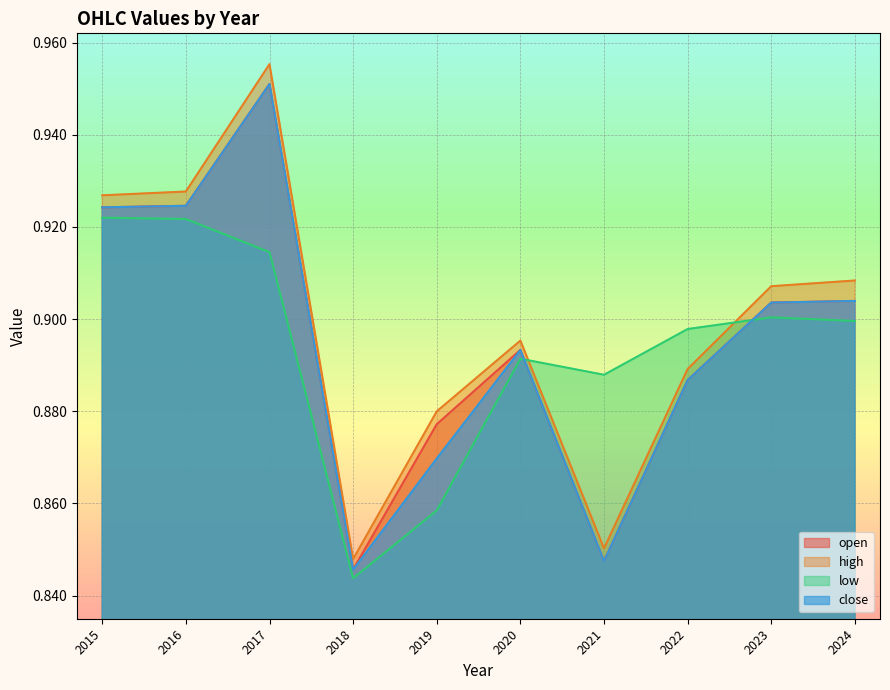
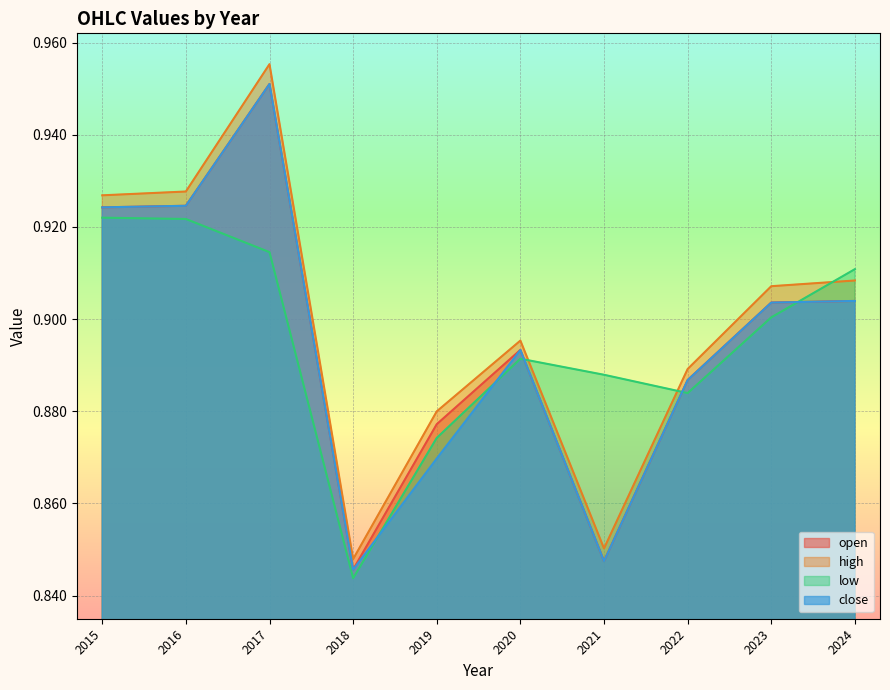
low, 2019: 0.858 -> 0.874
low, 2022: 0.898 -> 0.884
low, 2024: 0.900 -> 0.911
